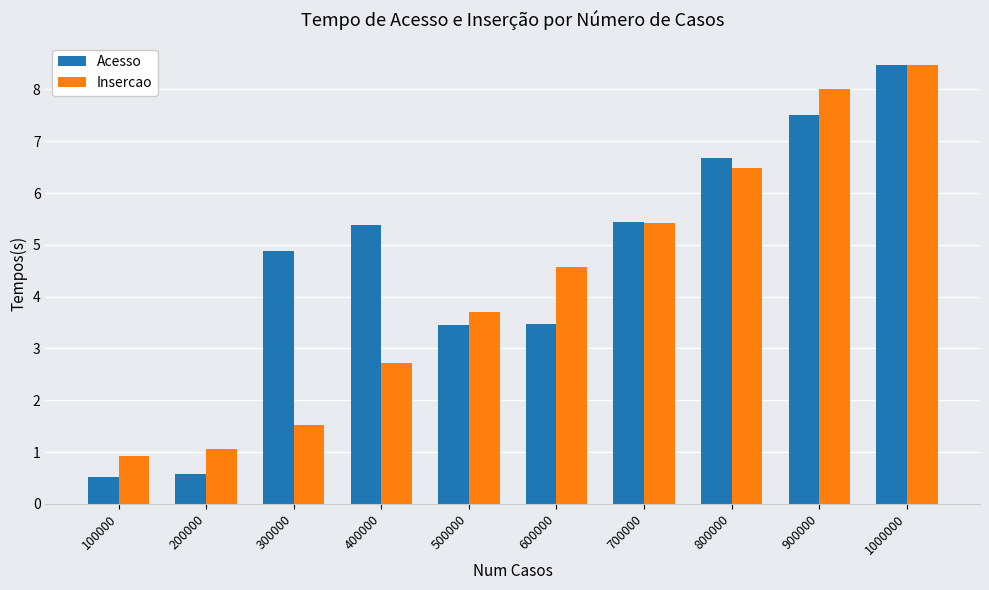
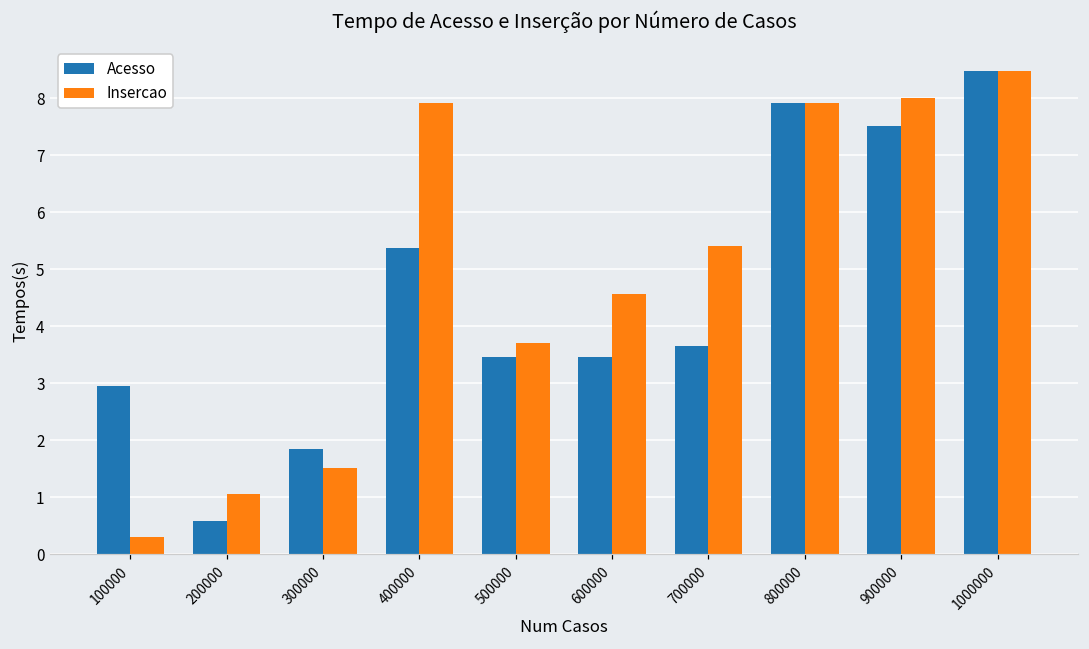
Acesso, 100000: 0.5 -> 2.9
Insercao, 100000: 0.9 -> 0.3
Acesso, 300000: 4.9 -> 1.9
Insercao, 400000: 2.7 -> 7.9
Acesso, 700000: 5.4 -> 3.6
Acesso, 800000: 6.7 -> 7.9
Insercao, 800000: 6.5 -> 7.9
